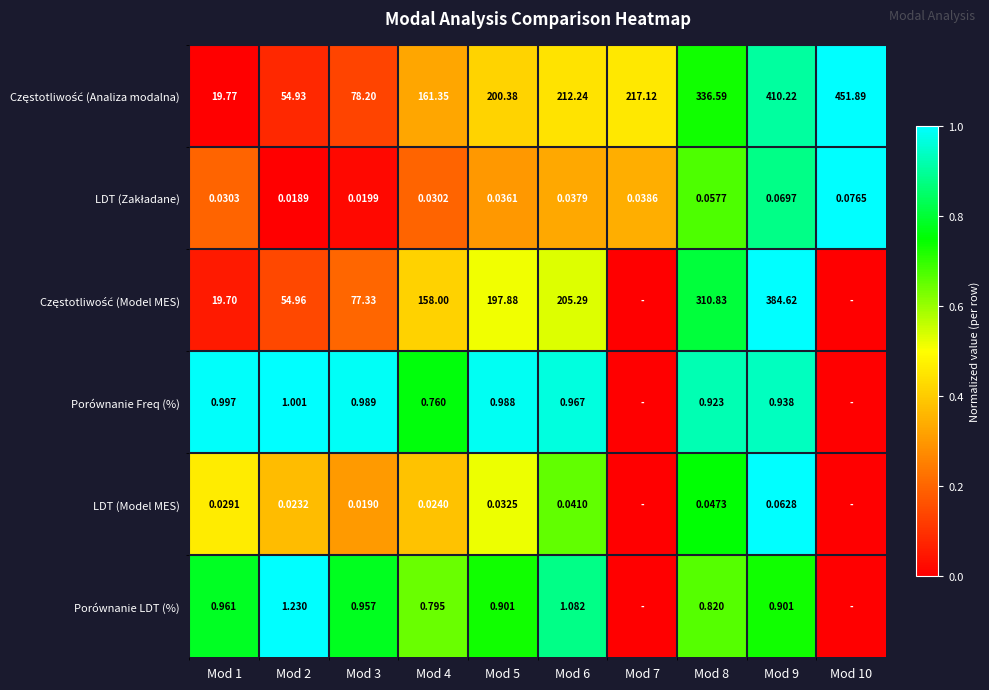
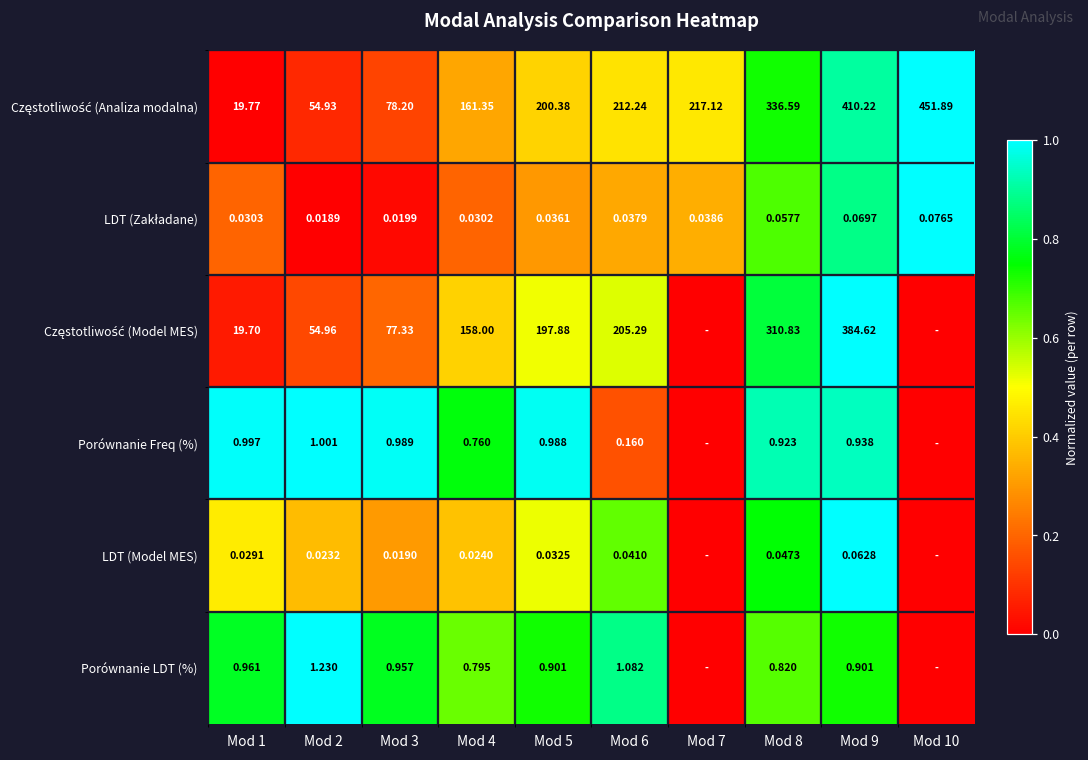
Porównanie Freq (%), Mod 6: 0.967 -> 0.160
